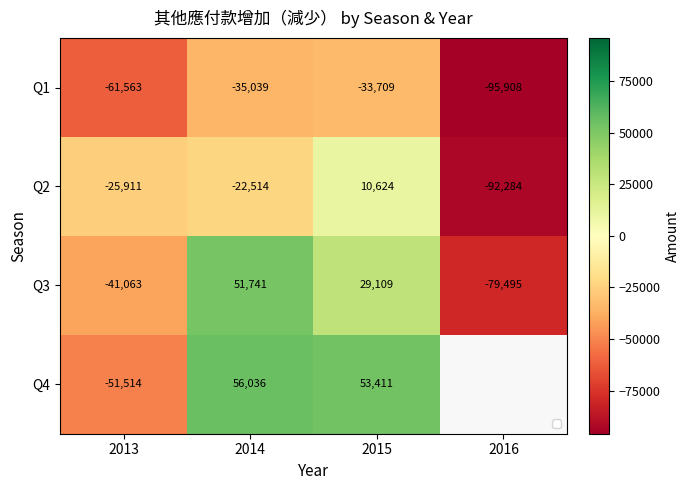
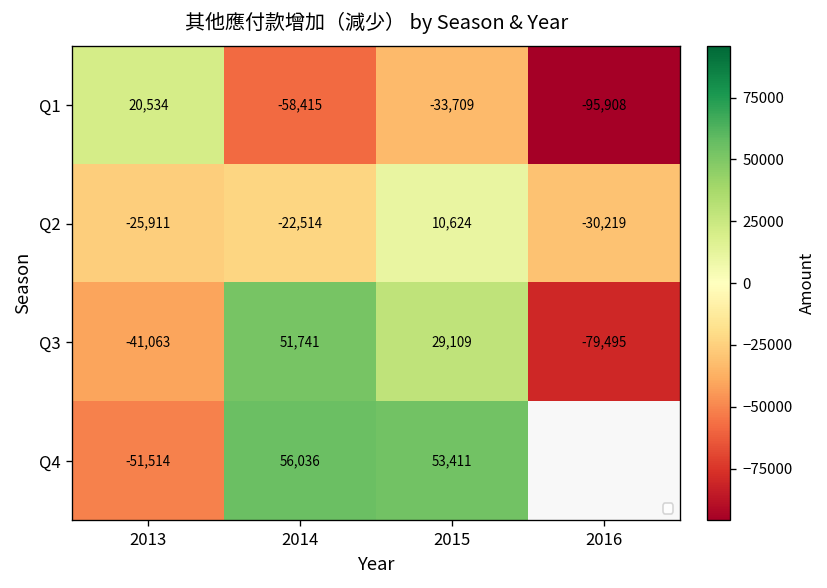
Q1, 2013: -61,563 -> 20,534
Q1, 2014: -35,039 -> -58,415
Q2, 2016: -92,284 -> -30,219
